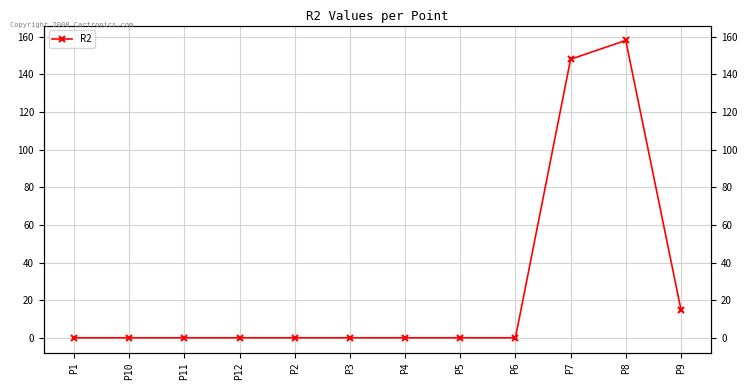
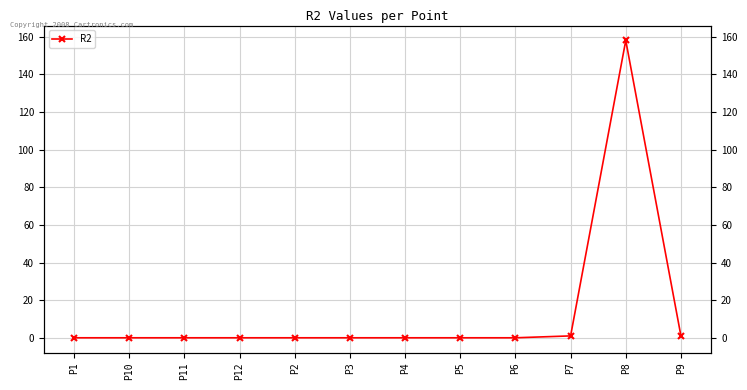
P7: 148 -> 1
P9: 15 -> 1
